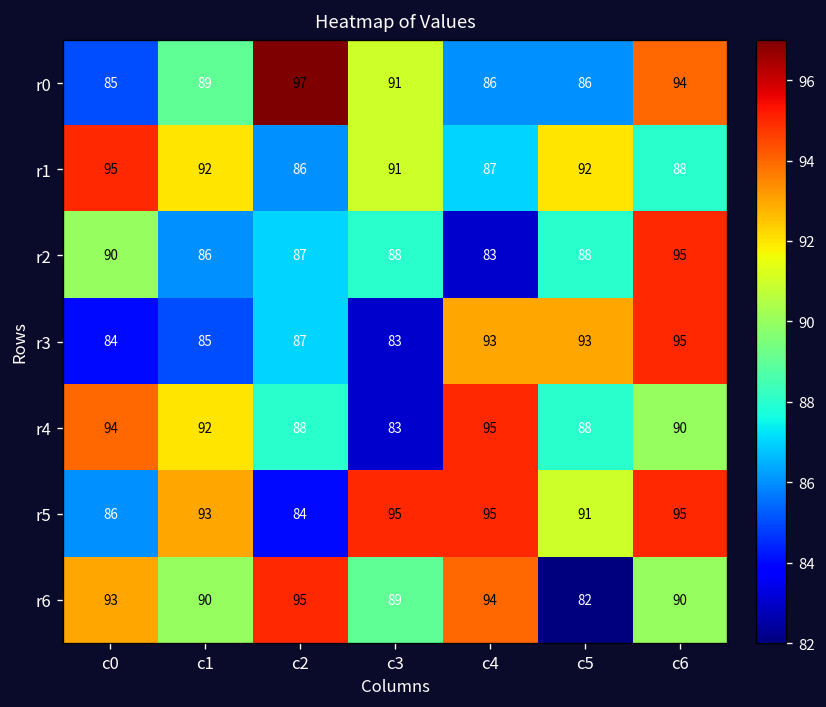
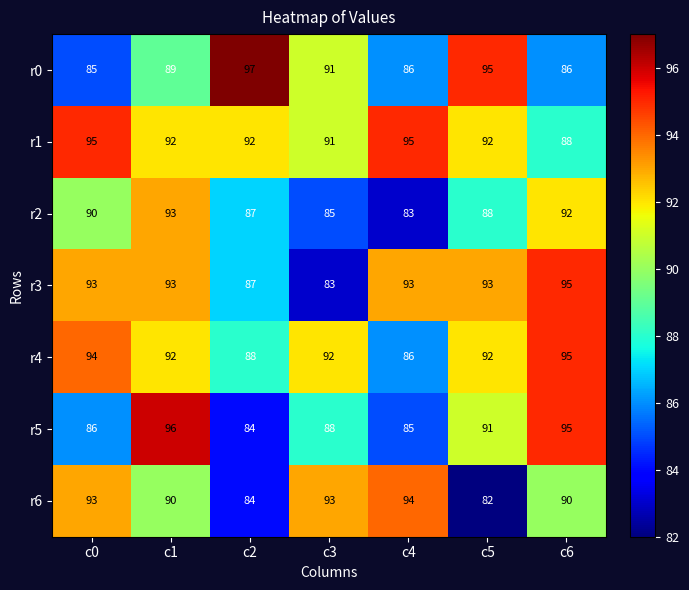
r0, c5: 86 -> 95
r0, c6: 94 -> 86
r1, c2: 86 -> 92
r1, c4: 87 -> 95
r2, c1: 86 -> 93
r2, c3: 88 -> 85
r2, c6: 95 -> 92
r3, c0: 84 -> 93
r3, c1: 85 -> 93
r4, c3: 83 -> 92
r4, c4: 95 -> 86
r4, c5: 88 -> 92
r4, c6: 90 -> 95
r5, c1: 93 -> 96
r5, c3: 95 -> 88
r5, c4: 95 -> 85
r6, c2: 95 -> 84
r6, c3: 89 -> 93
